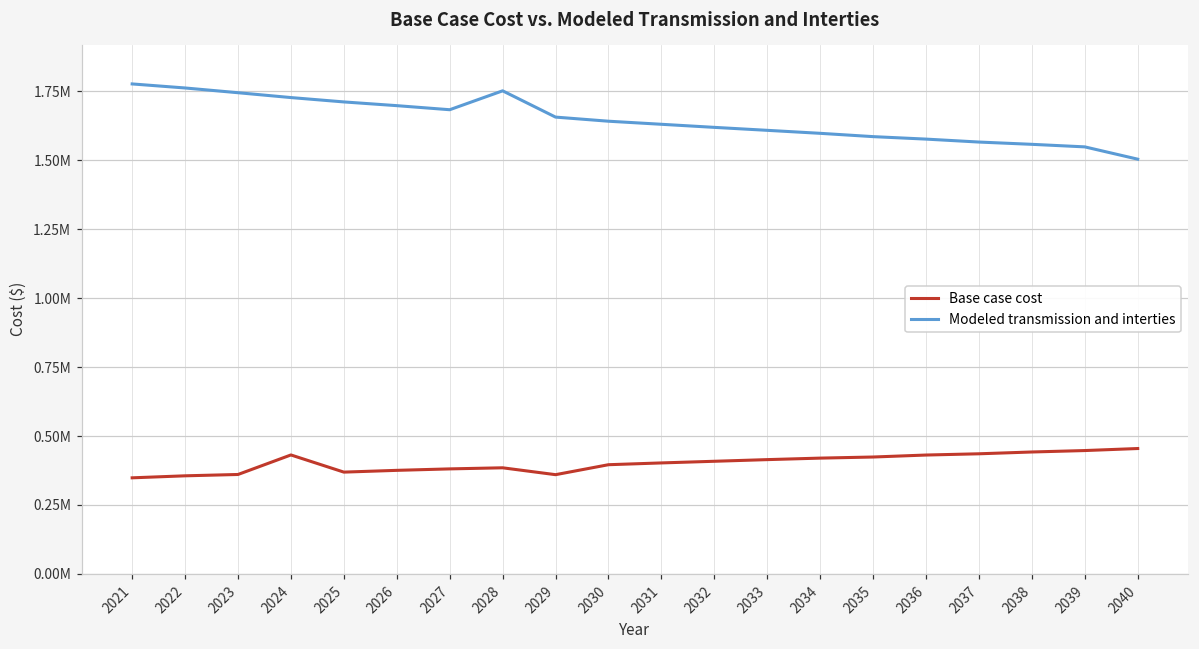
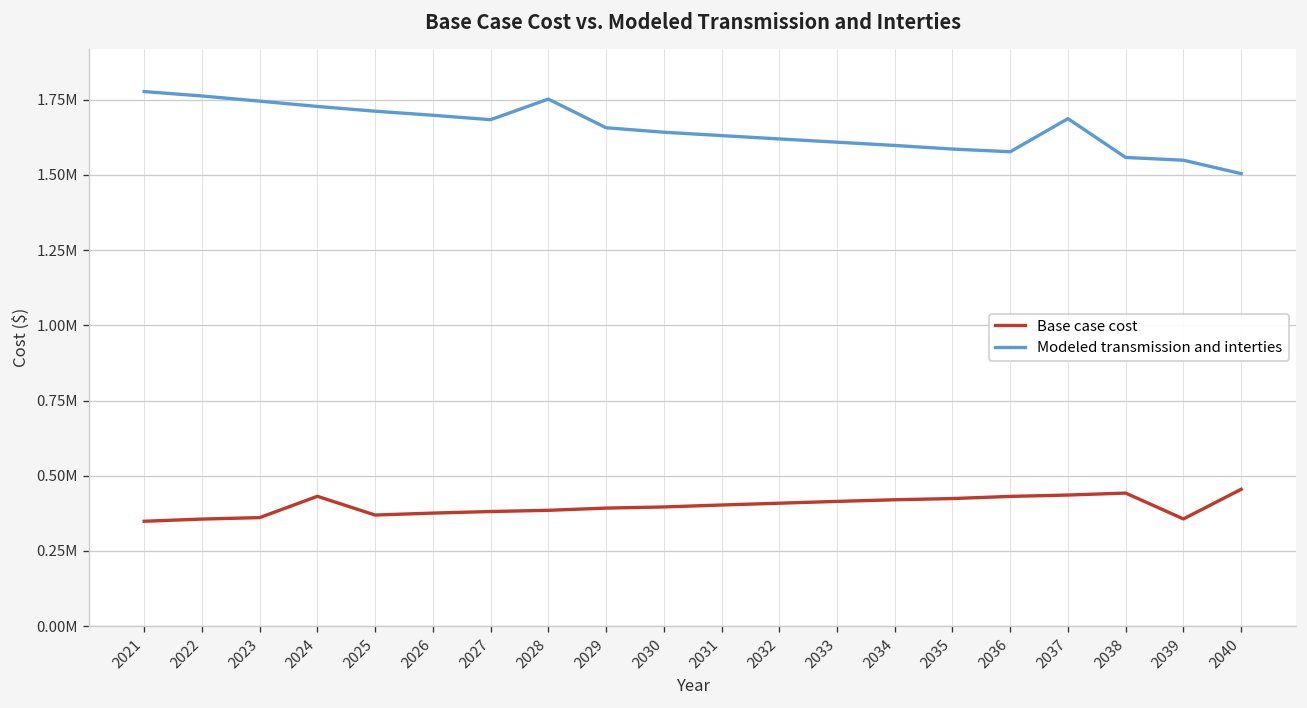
Base case cost, 2029: 360000 -> 390000
Modeled transmission and interties, 2037: 1570000 -> 1690000
Base case cost, 2039: 450000 -> 360000
